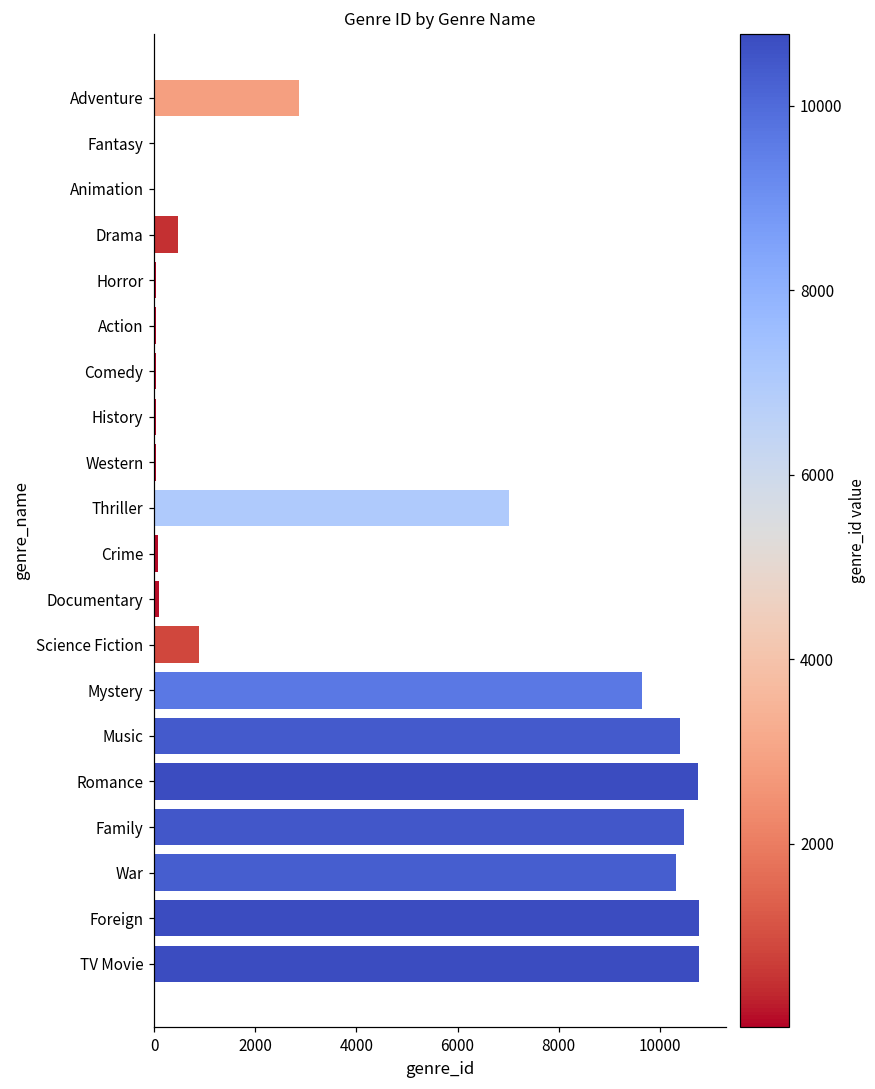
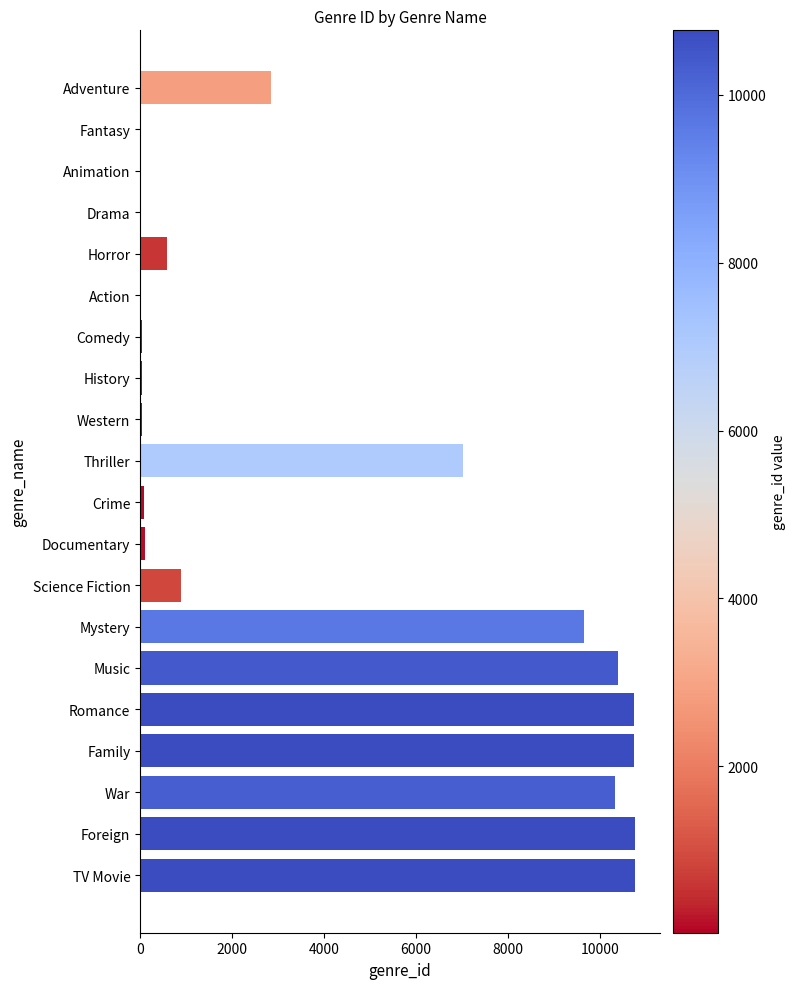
Drama: 500 -> 0
Horror: 0 -> 600
Family: 10500 -> 10800
